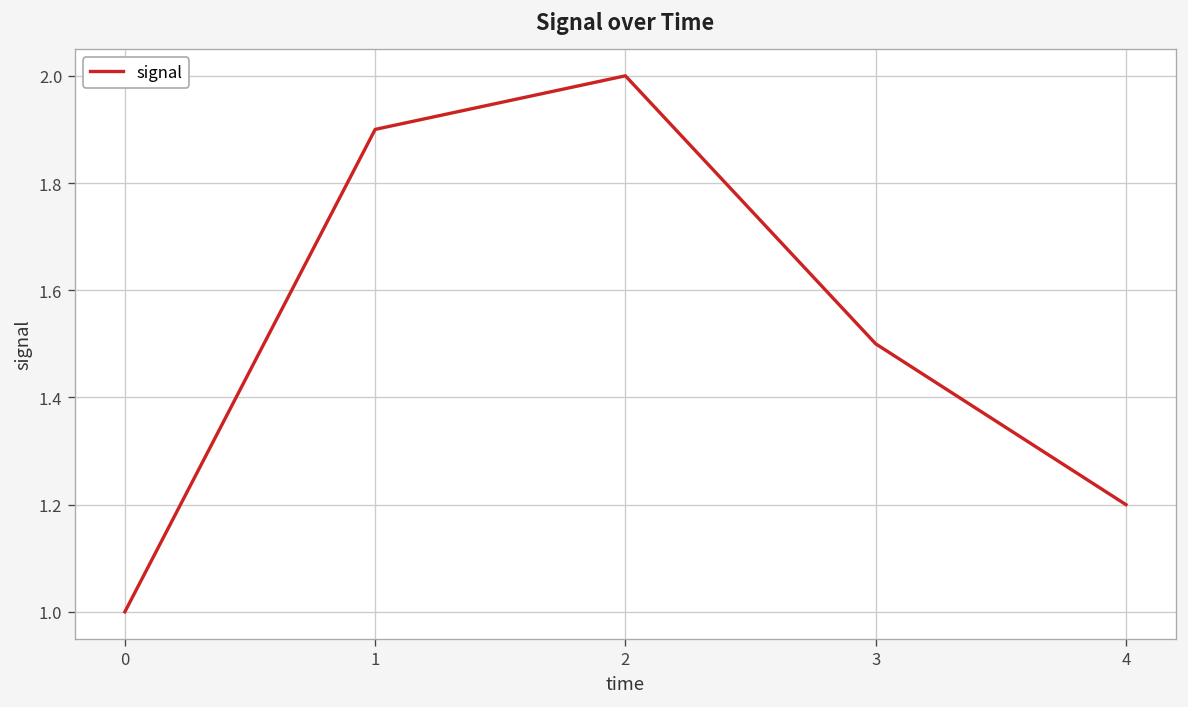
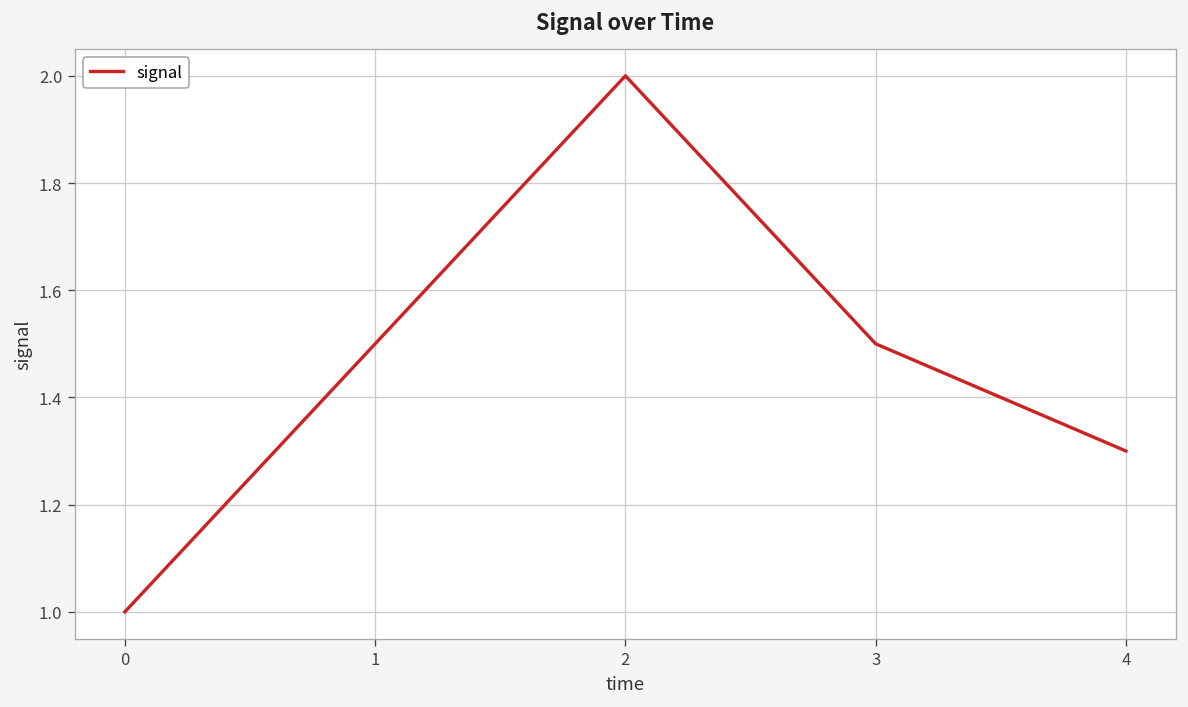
1: 1.9 -> 1.5
4: 1.2 -> 1.3
